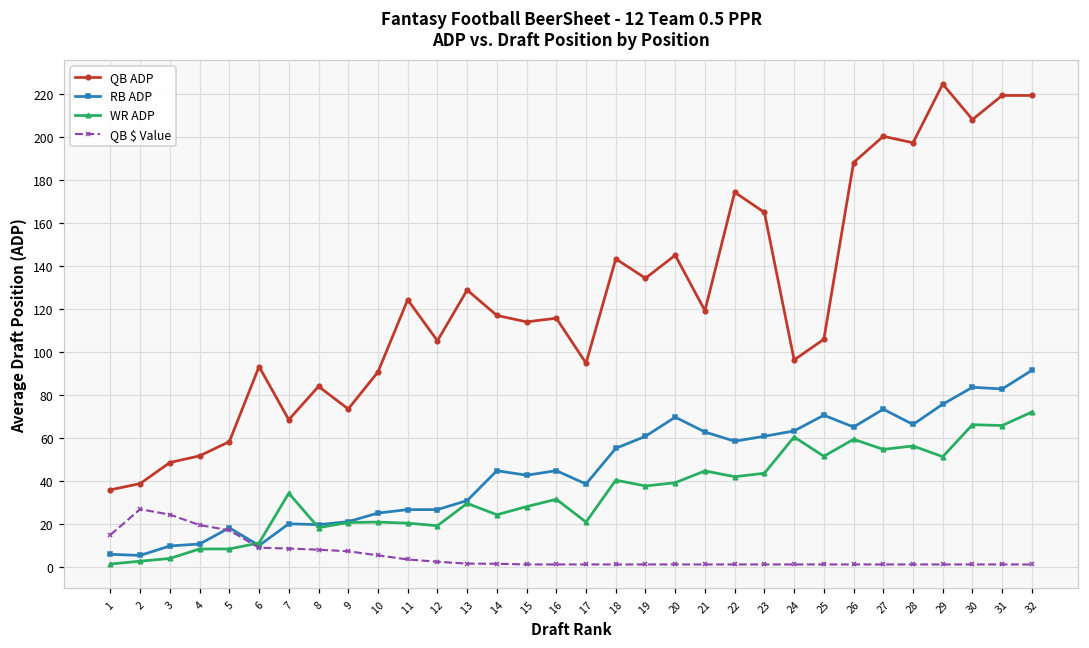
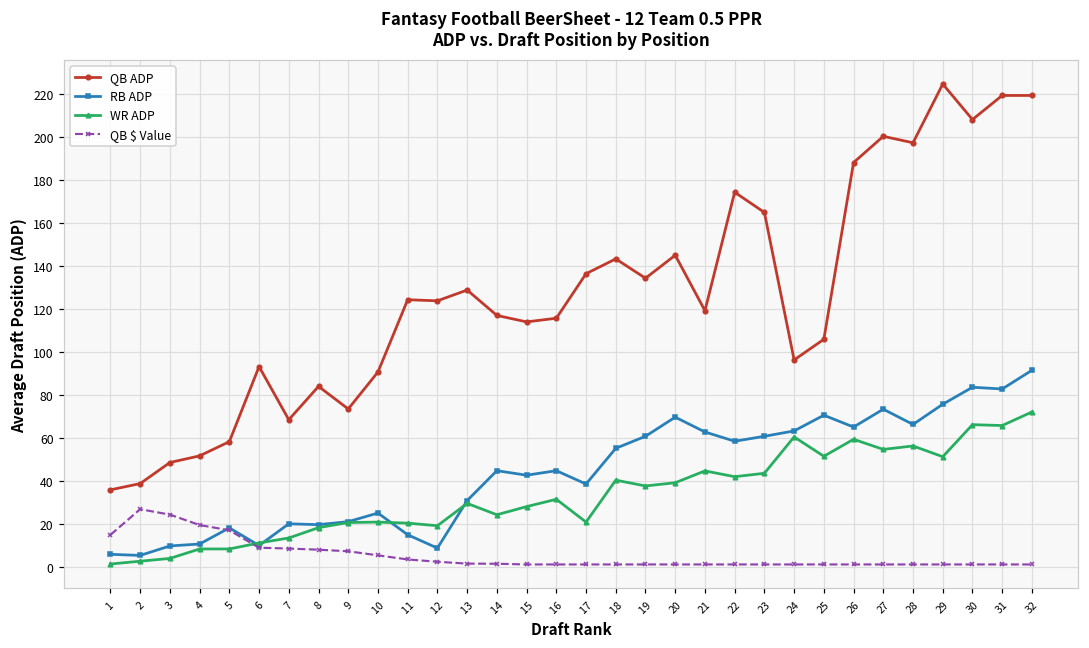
WR ADP, 7: 34 -> 13
RB ADP, 11: 27 -> 15
QB ADP, 12: 105 -> 124
RB ADP, 12: 27 -> 9
QB ADP, 17: 95 -> 136
